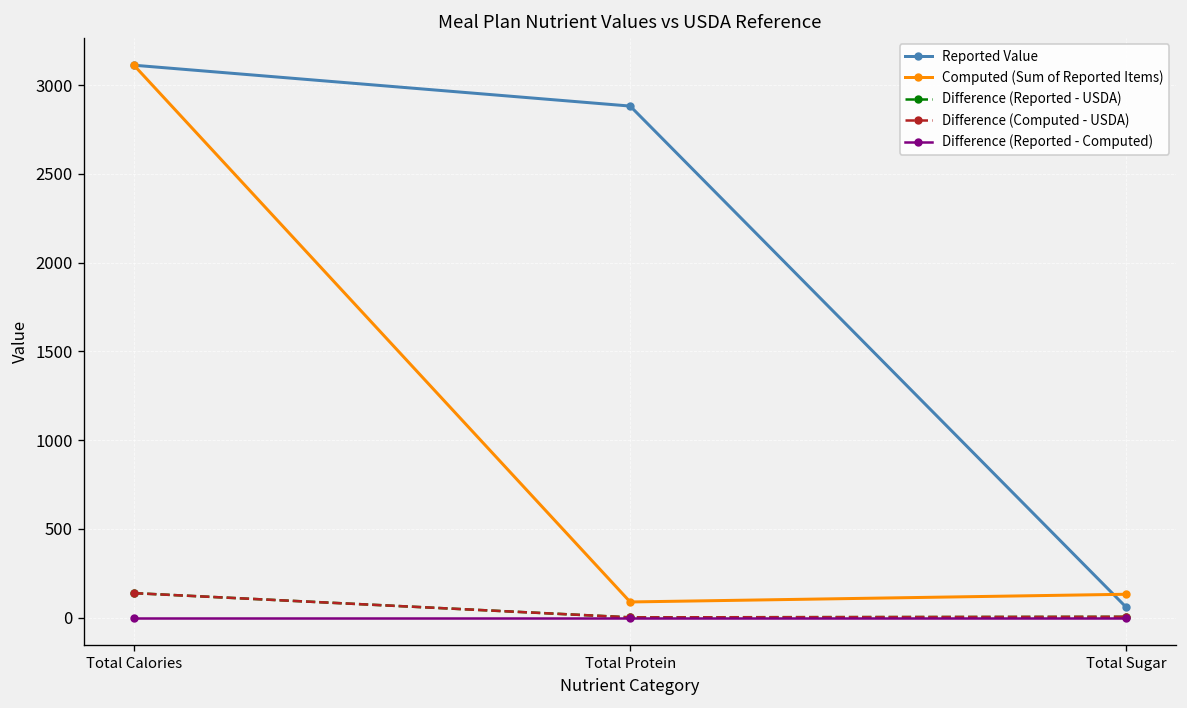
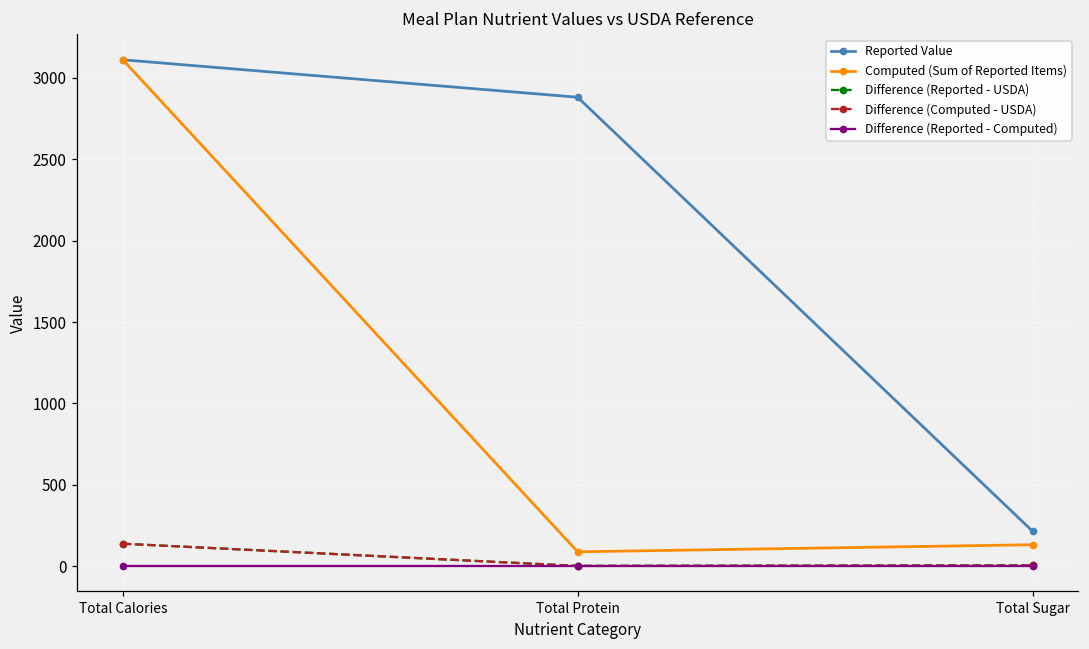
Reported Value, Total Sugar: 60 -> 220
